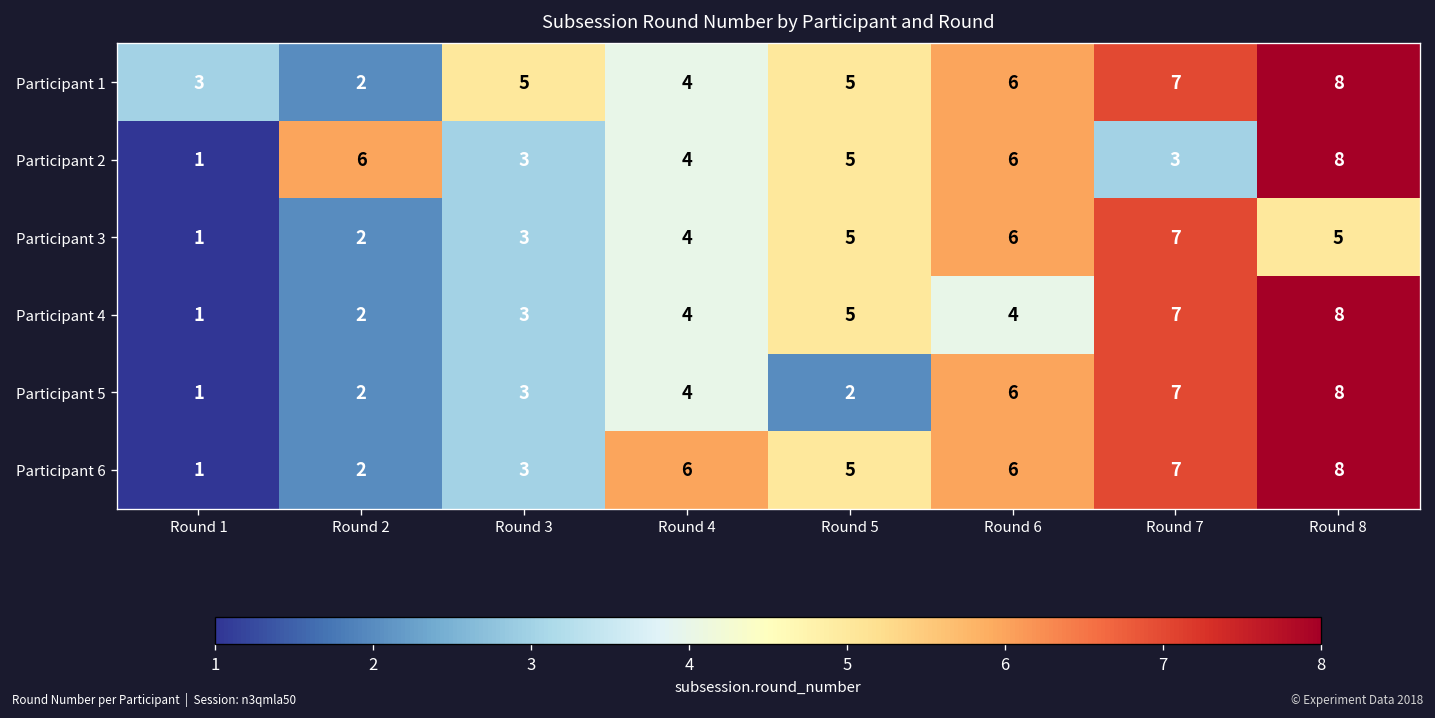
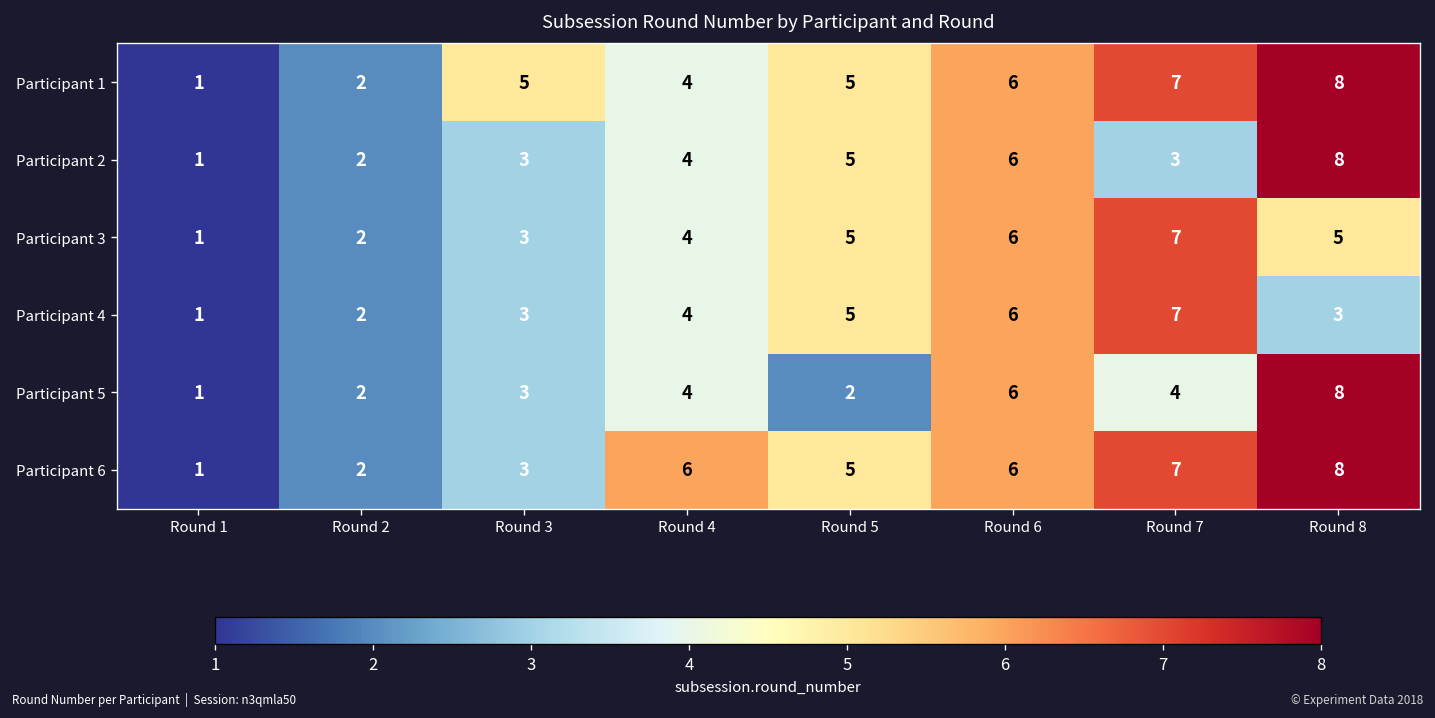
Participant 1, Round 1: 3 -> 1
Participant 2, Round 2: 6 -> 2
Participant 4, Round 6: 4 -> 6
Participant 4, Round 8: 8 -> 3
Participant 5, Round 7: 7 -> 4
